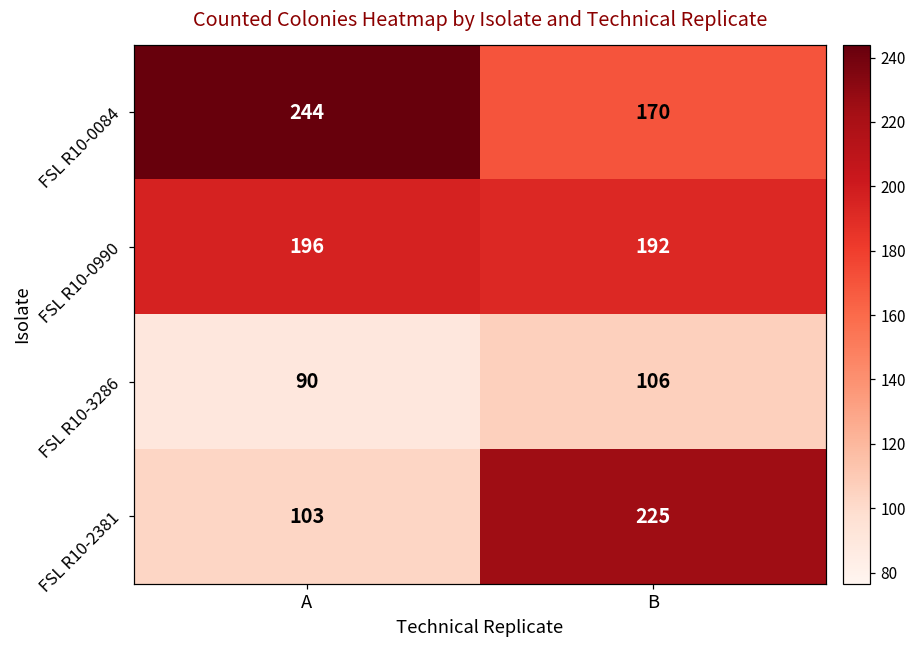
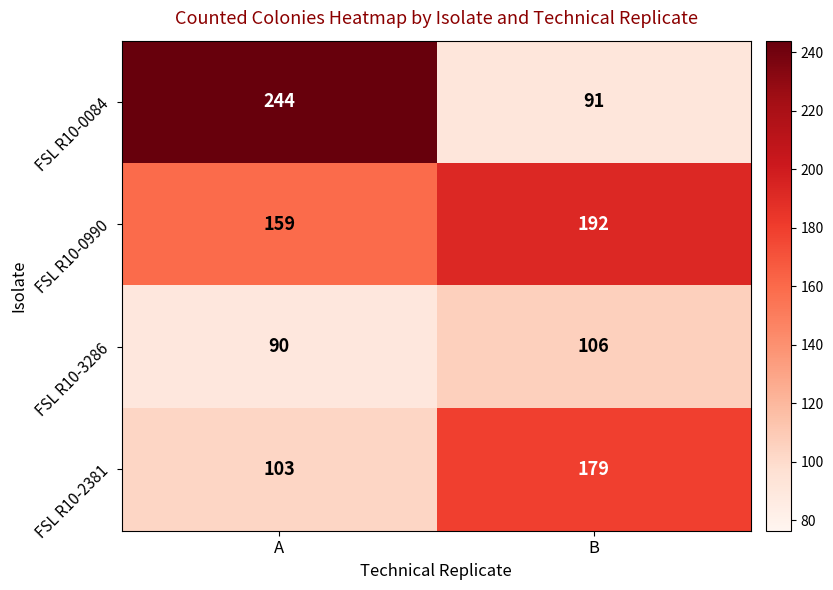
FSL R10-0084, B: 170 -> 91
FSL R10-0990, A: 196 -> 159
FSL R10-2381, B: 225 -> 179
